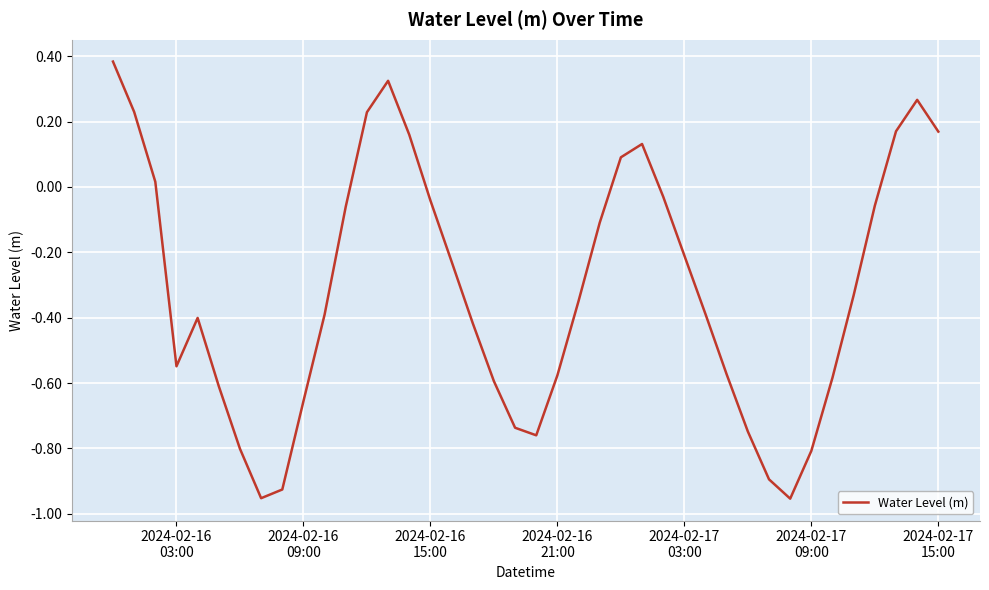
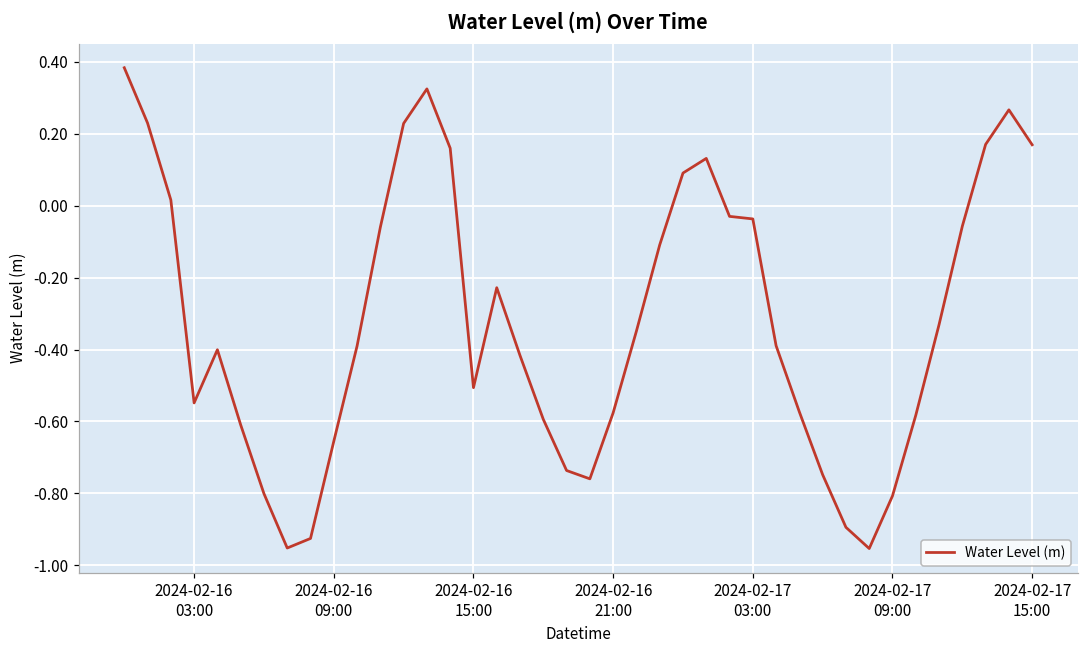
2024-02-16 15:00: -0.04 -> -0.51
2024-02-17 03:00: -0.21 -> -0.04
